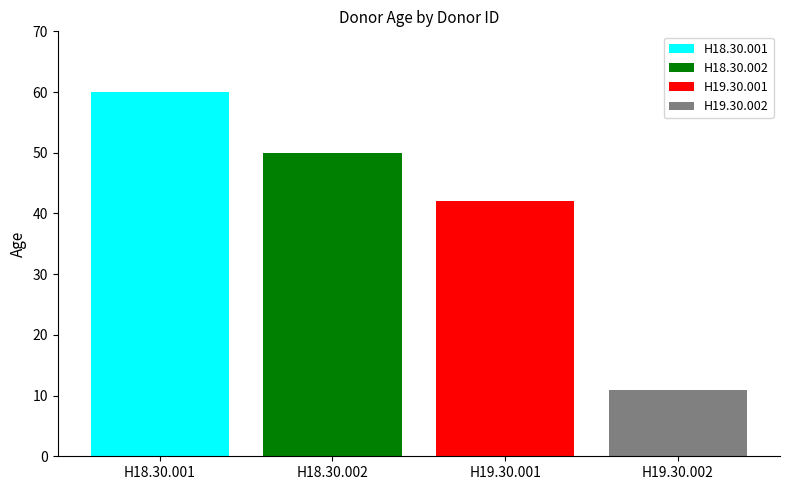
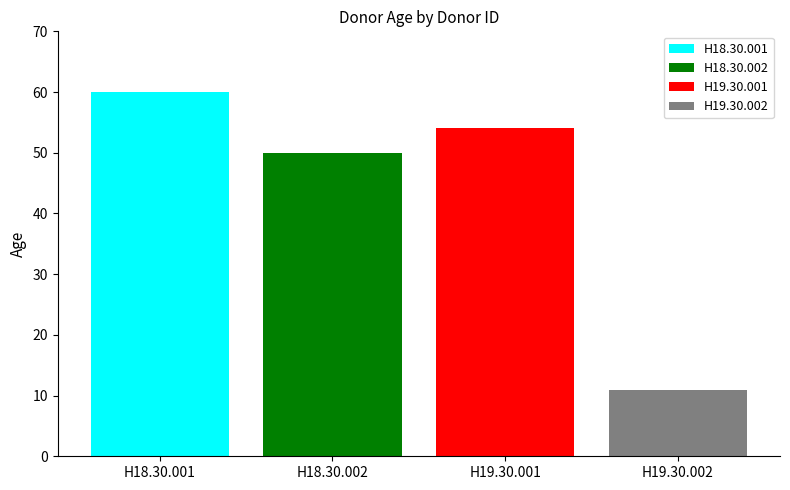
H19.30.001: 42 -> 54
